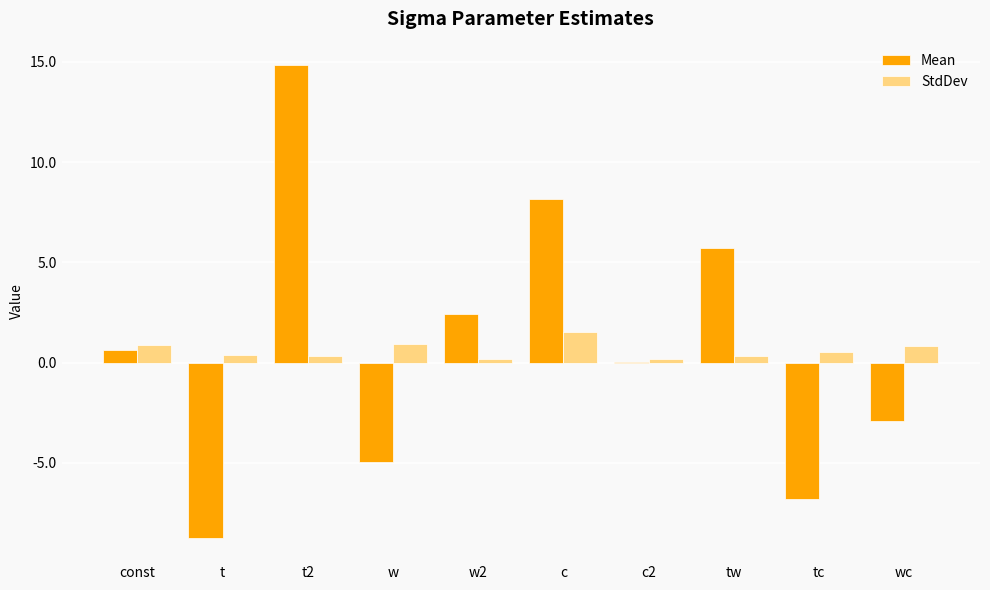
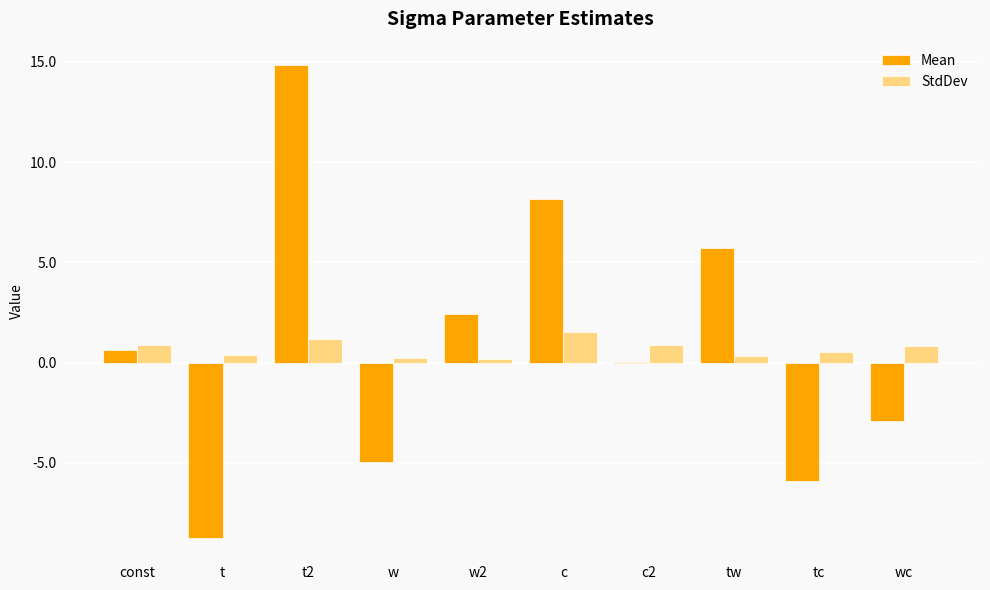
StdDev, t2: 0.3 -> 1.2
StdDev, w: 0.9 -> 0.2
StdDev, c2: 0.2 -> 0.9
Mean, tc: -6.8 -> -5.9
